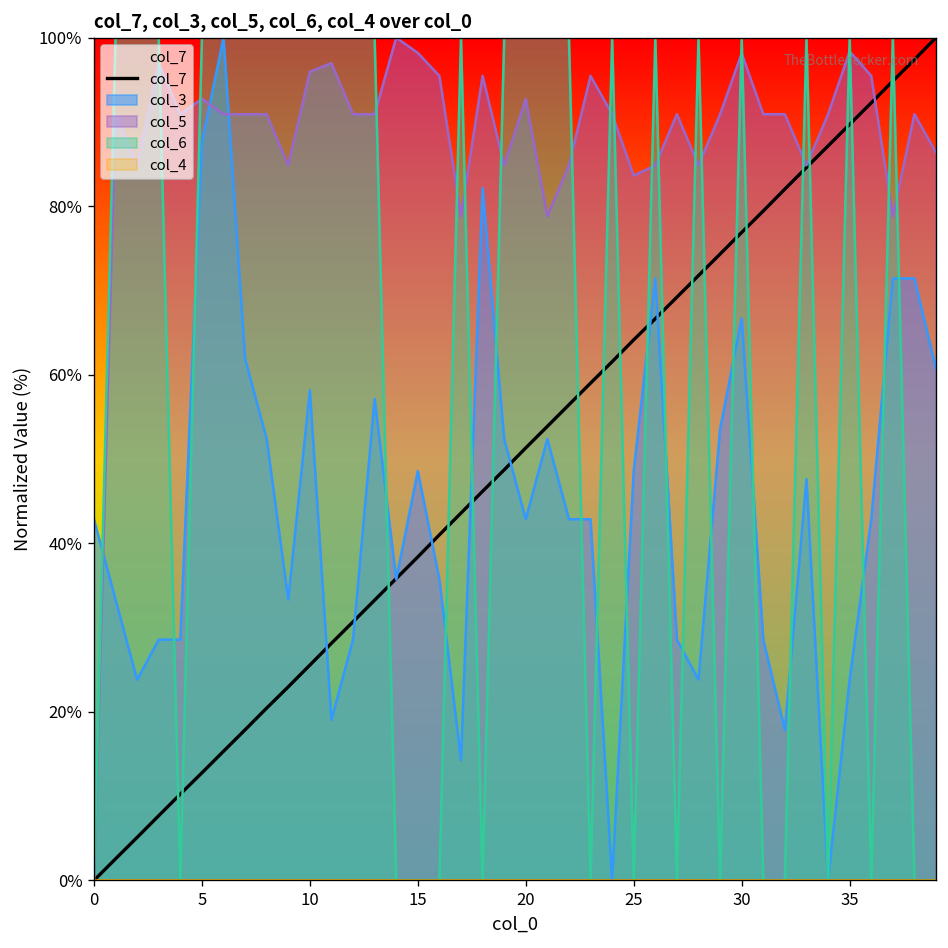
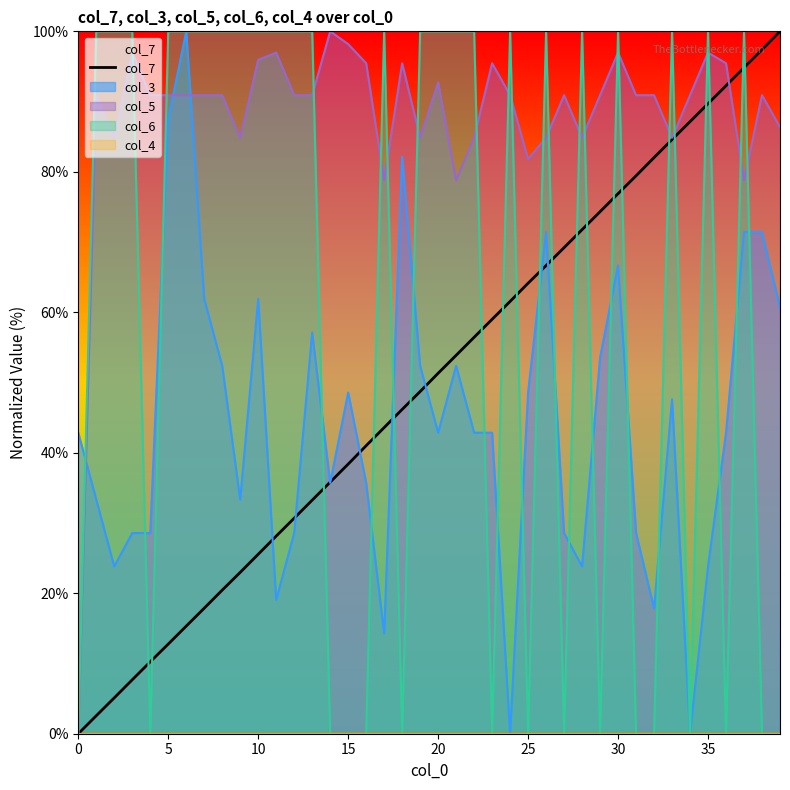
col_5, 5: 93% -> 91%
col_3, 10: 58% -> 62%
col_5, 25: 84% -> 82%
col_5, 30: 98% -> 97%
col_5, 35: 98% -> 97%
